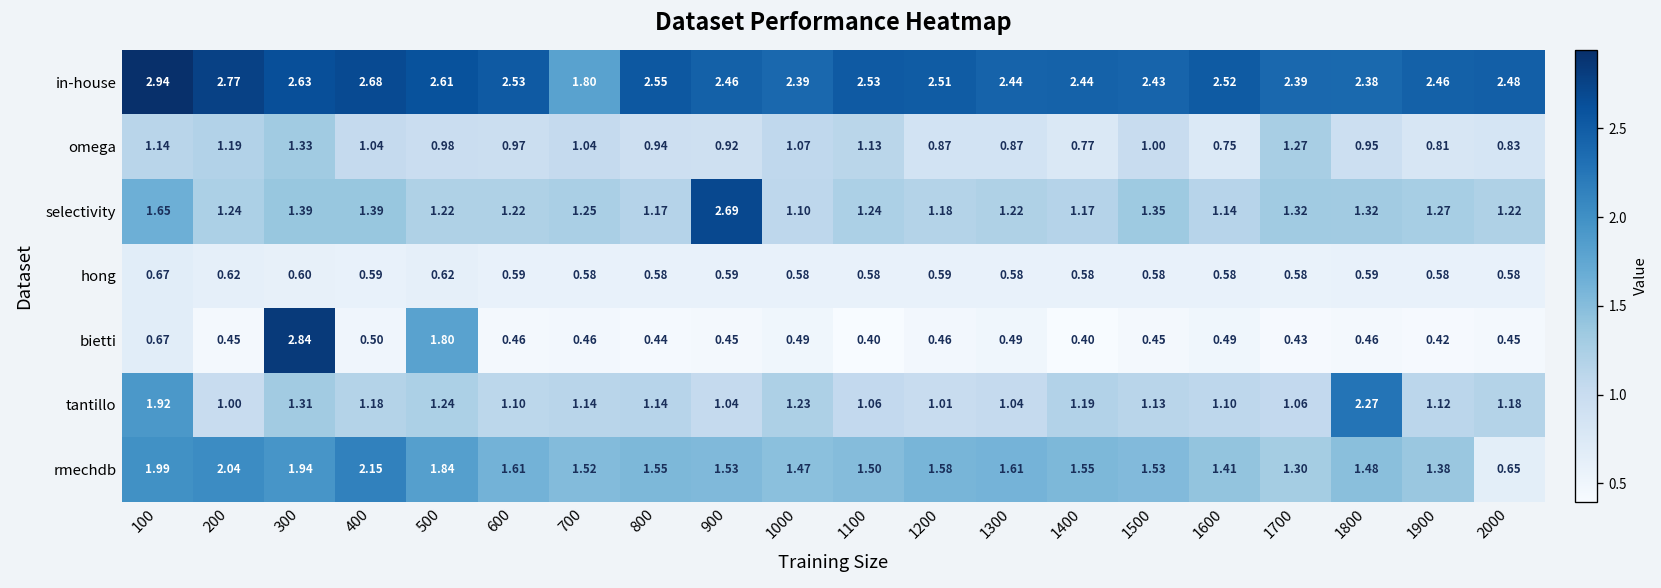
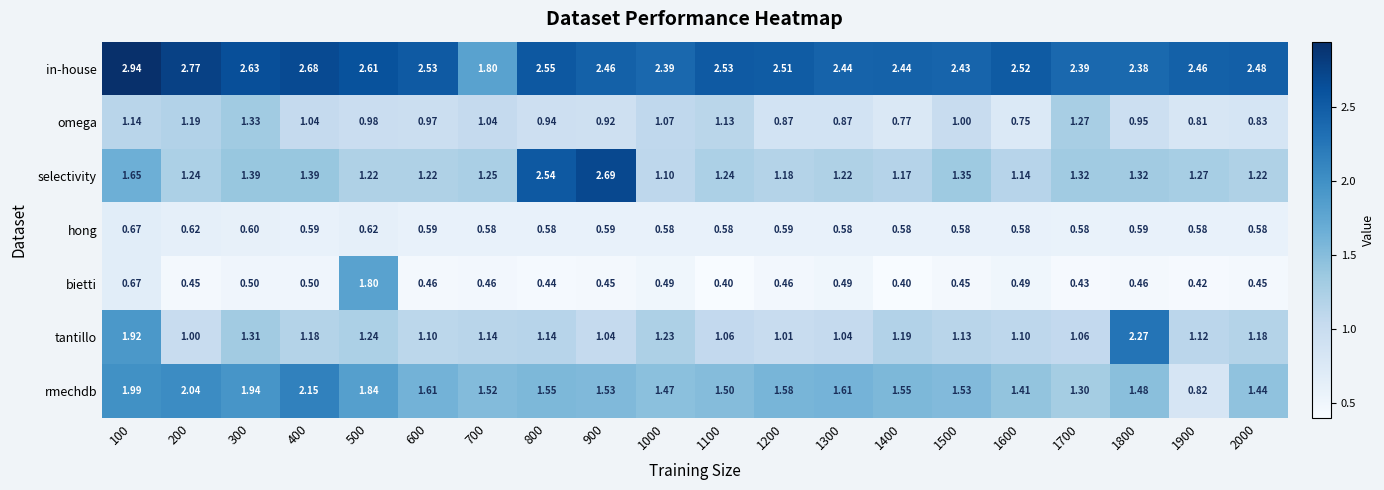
selectivity, 800: 1.17 -> 2.54
bietti, 300: 2.84 -> 0.50
rmechdb, 1900: 1.38 -> 0.82
rmechdb, 2000: 0.65 -> 1.44
